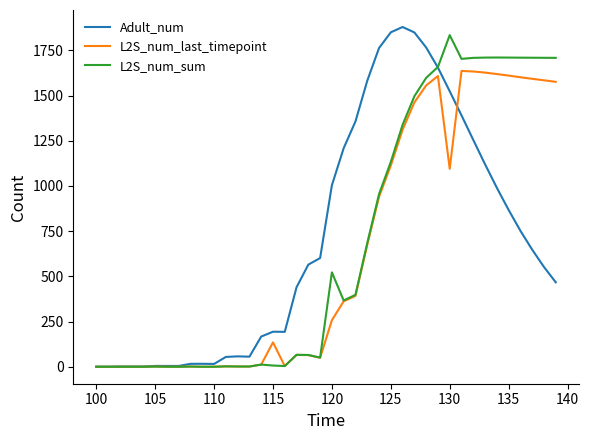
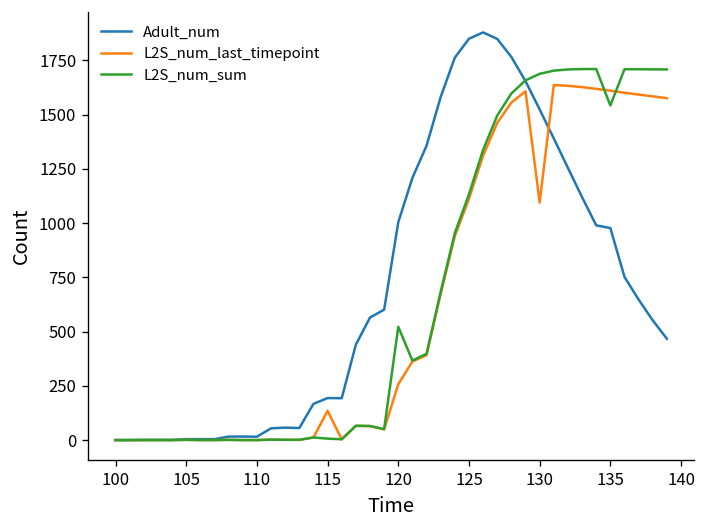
L2S_num_sum, 130: 1830 -> 1690
Adult_num, 135: 870 -> 980
L2S_num_sum, 135: 1710 -> 1540
